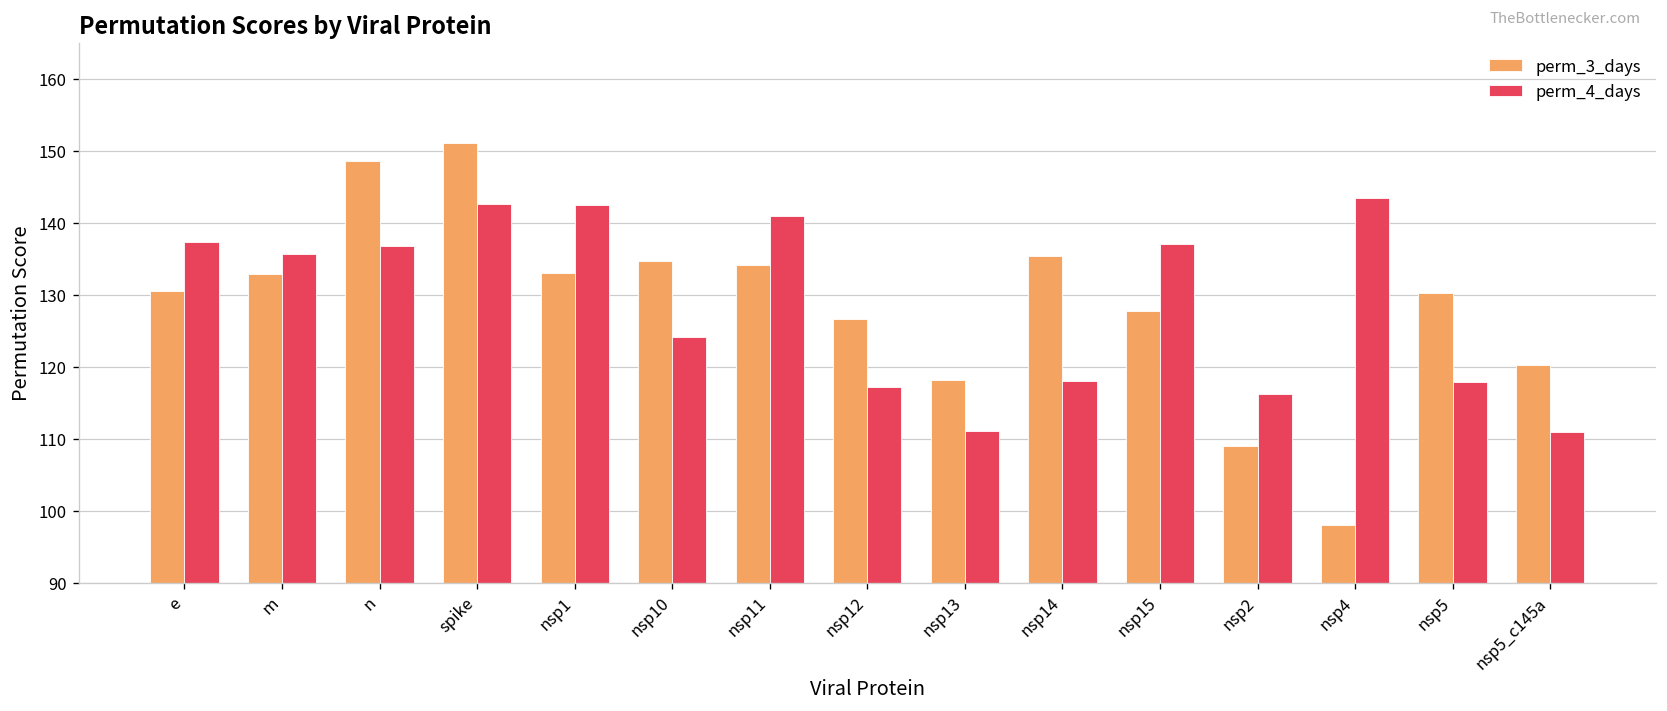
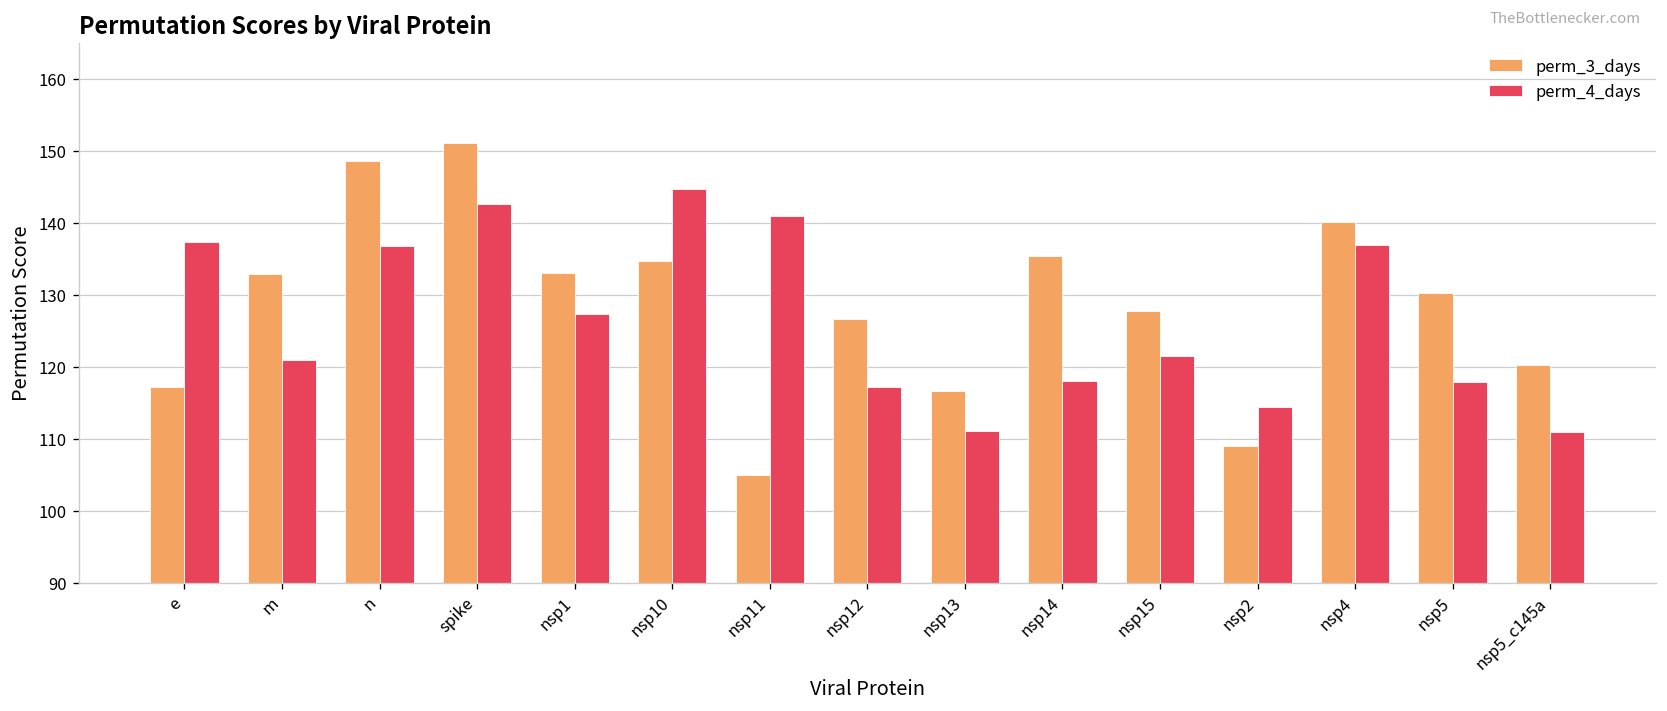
perm_3_days, e: 131 -> 117
perm_4_days, m: 136 -> 121
perm_4_days, nsp1: 143 -> 127
perm_4_days, nsp10: 124 -> 145
perm_3_days, nsp11: 134 -> 105
perm_3_days, nsp13: 118 -> 117
perm_4_days, nsp15: 137 -> 122
perm_4_days, nsp2: 116 -> 114
perm_3_days, nsp4: 98 -> 140
perm_4_days, nsp4: 143 -> 137
